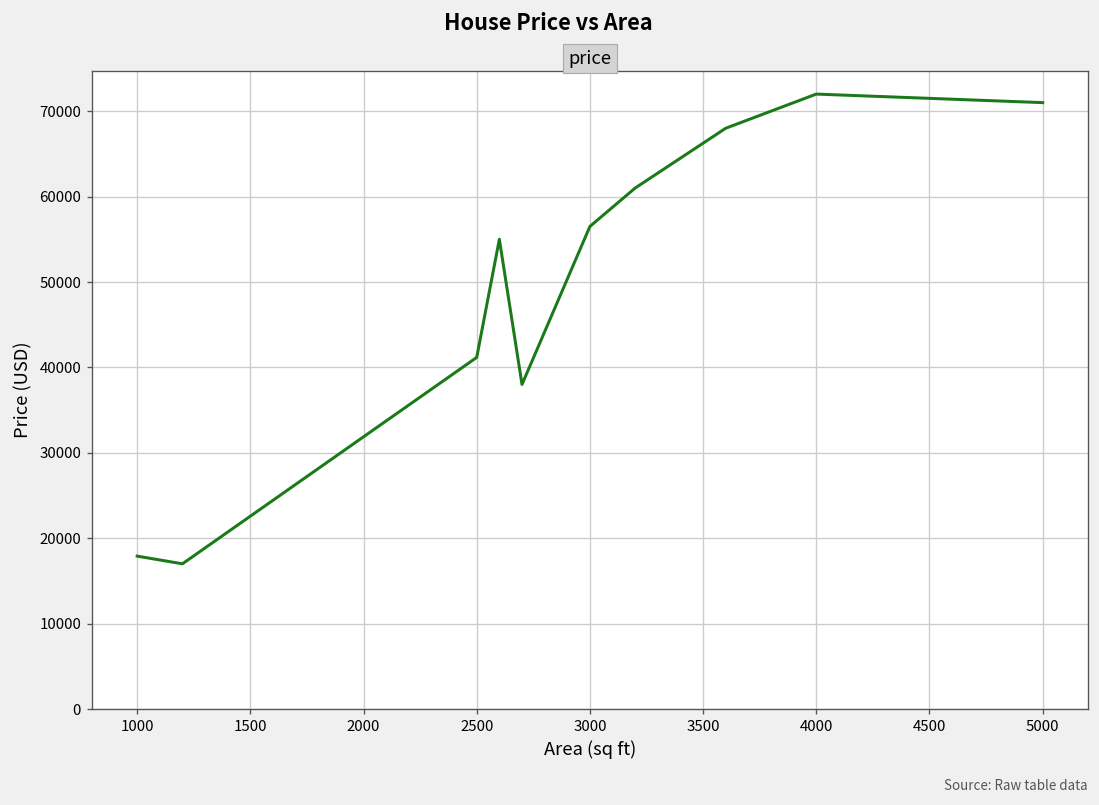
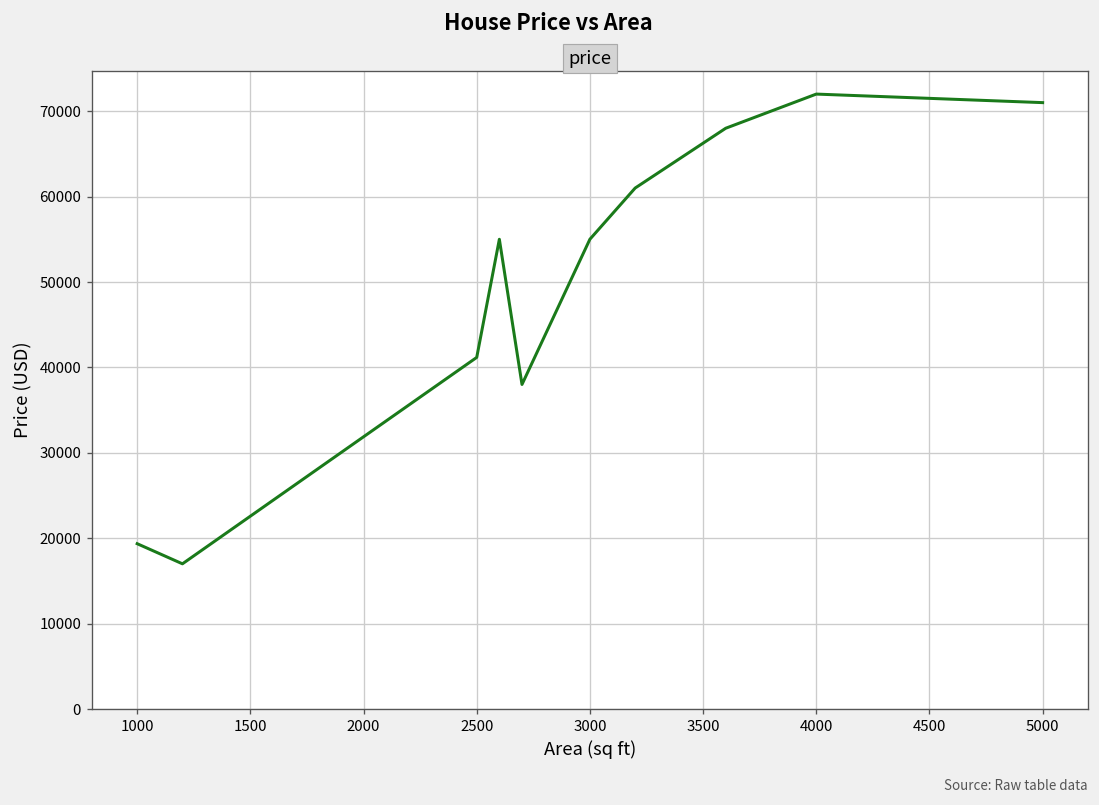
1000: 18000 -> 19000
3000: 57000 -> 55000
